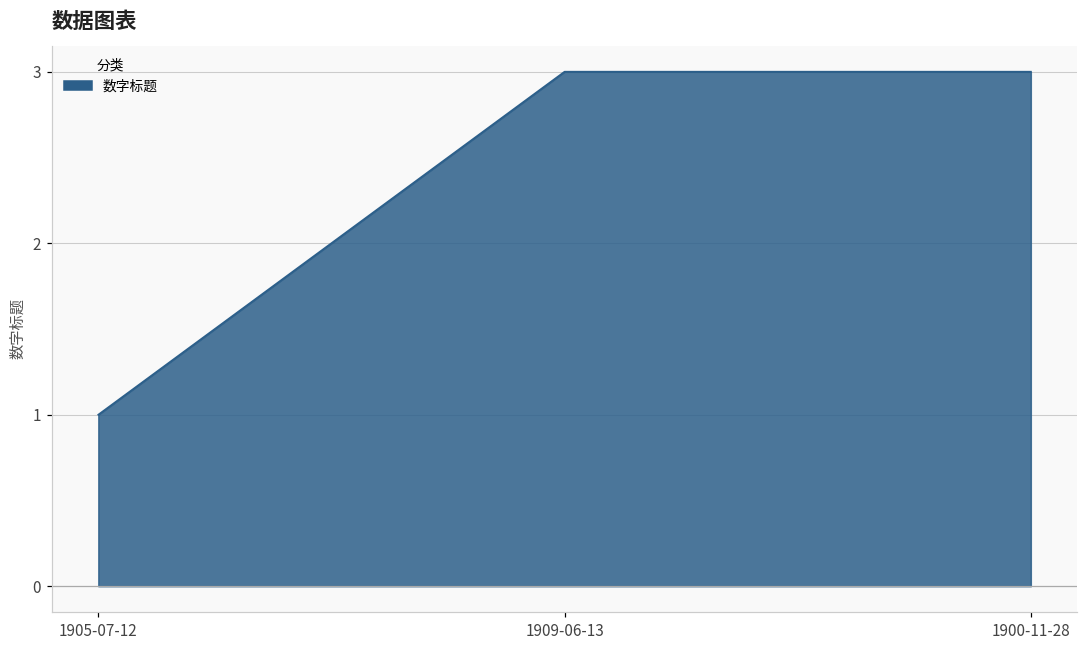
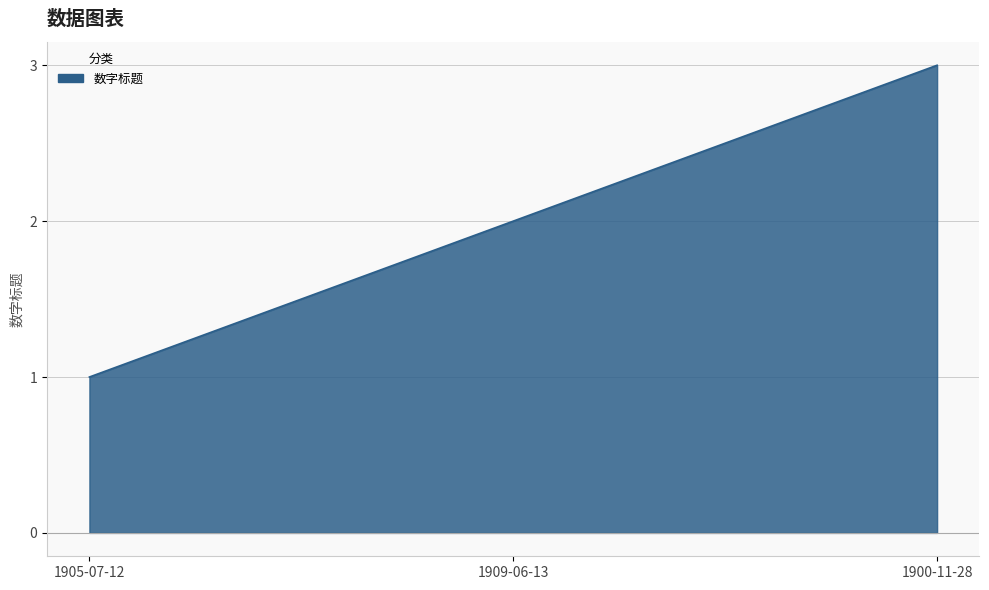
1909-06-13: 3 -> 2
